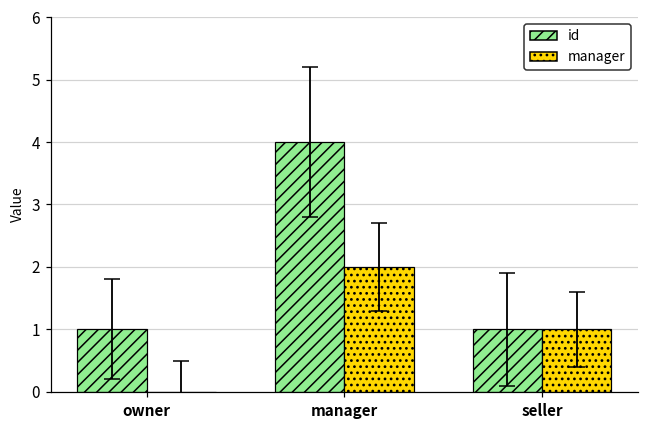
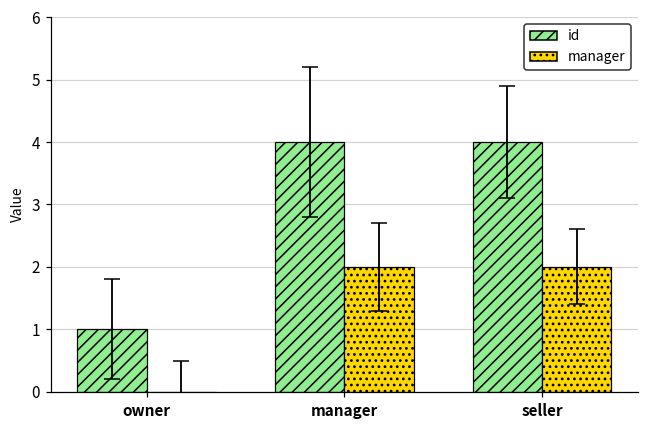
id, seller: 1 -> 4
manager, seller: 1 -> 2
